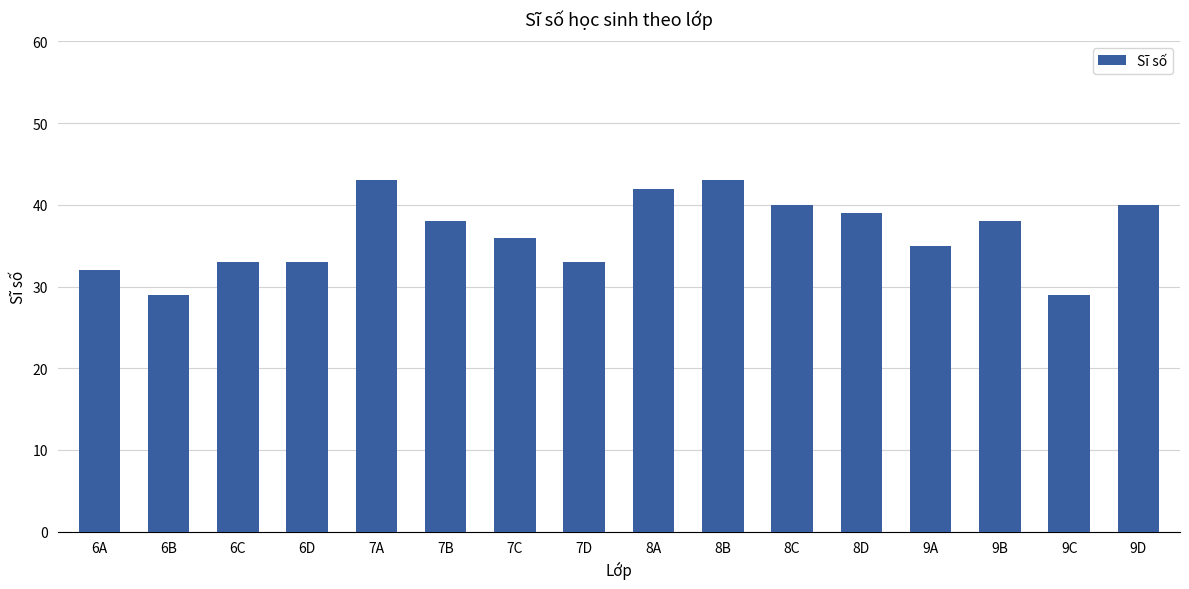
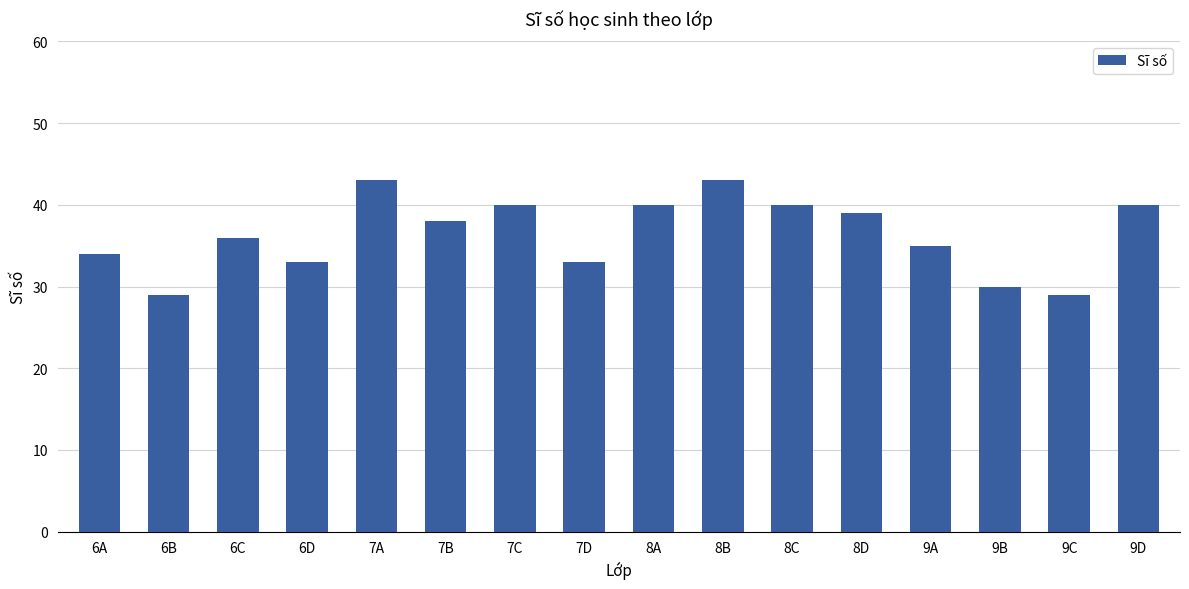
6A: 32 -> 34
6C: 33 -> 36
7C: 36 -> 40
8A: 42 -> 40
9B: 38 -> 30
